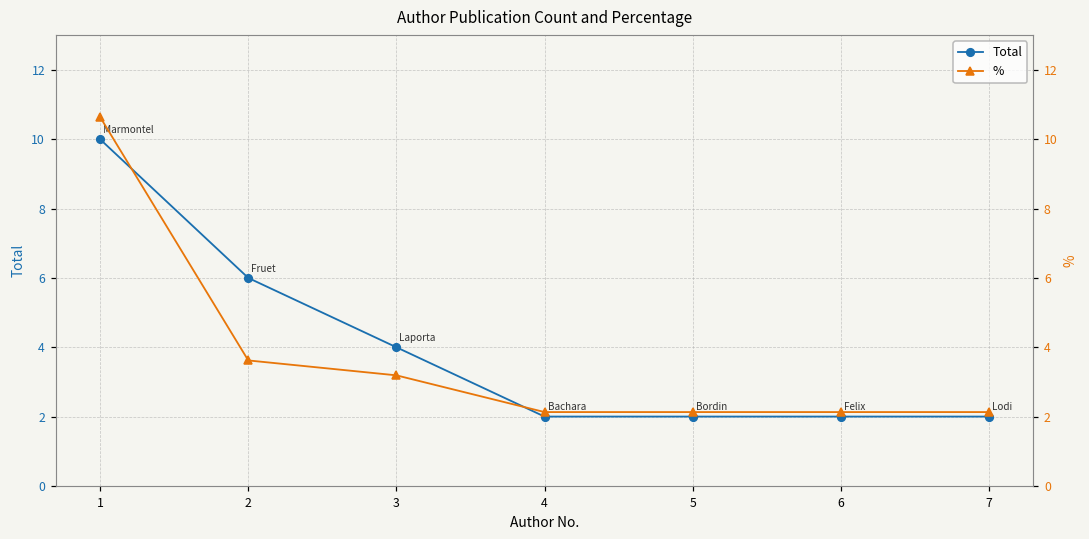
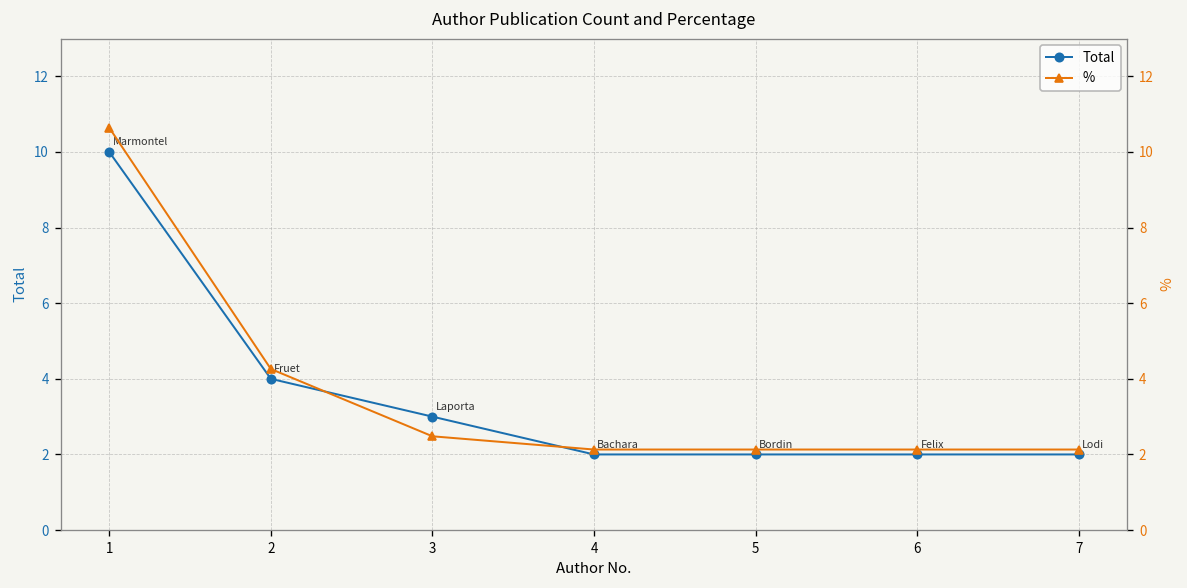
Total, 2: 6 -> 4
Total, 3: 4 -> 3
%, 2: 3.6 -> 4.3
%, 3: 3.2 -> 2.5
